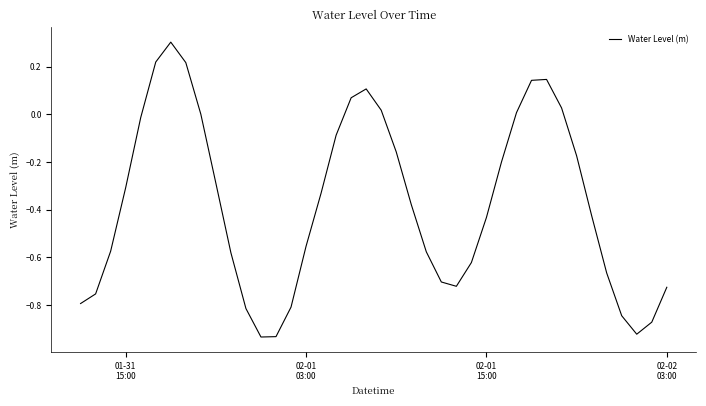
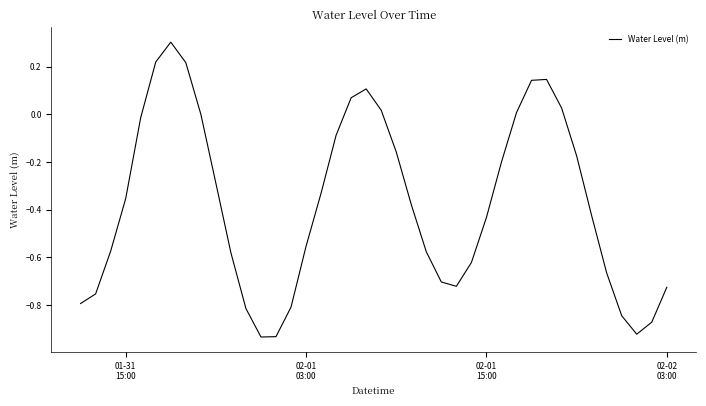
01-31 15:00: -0.31 -> -0.35
